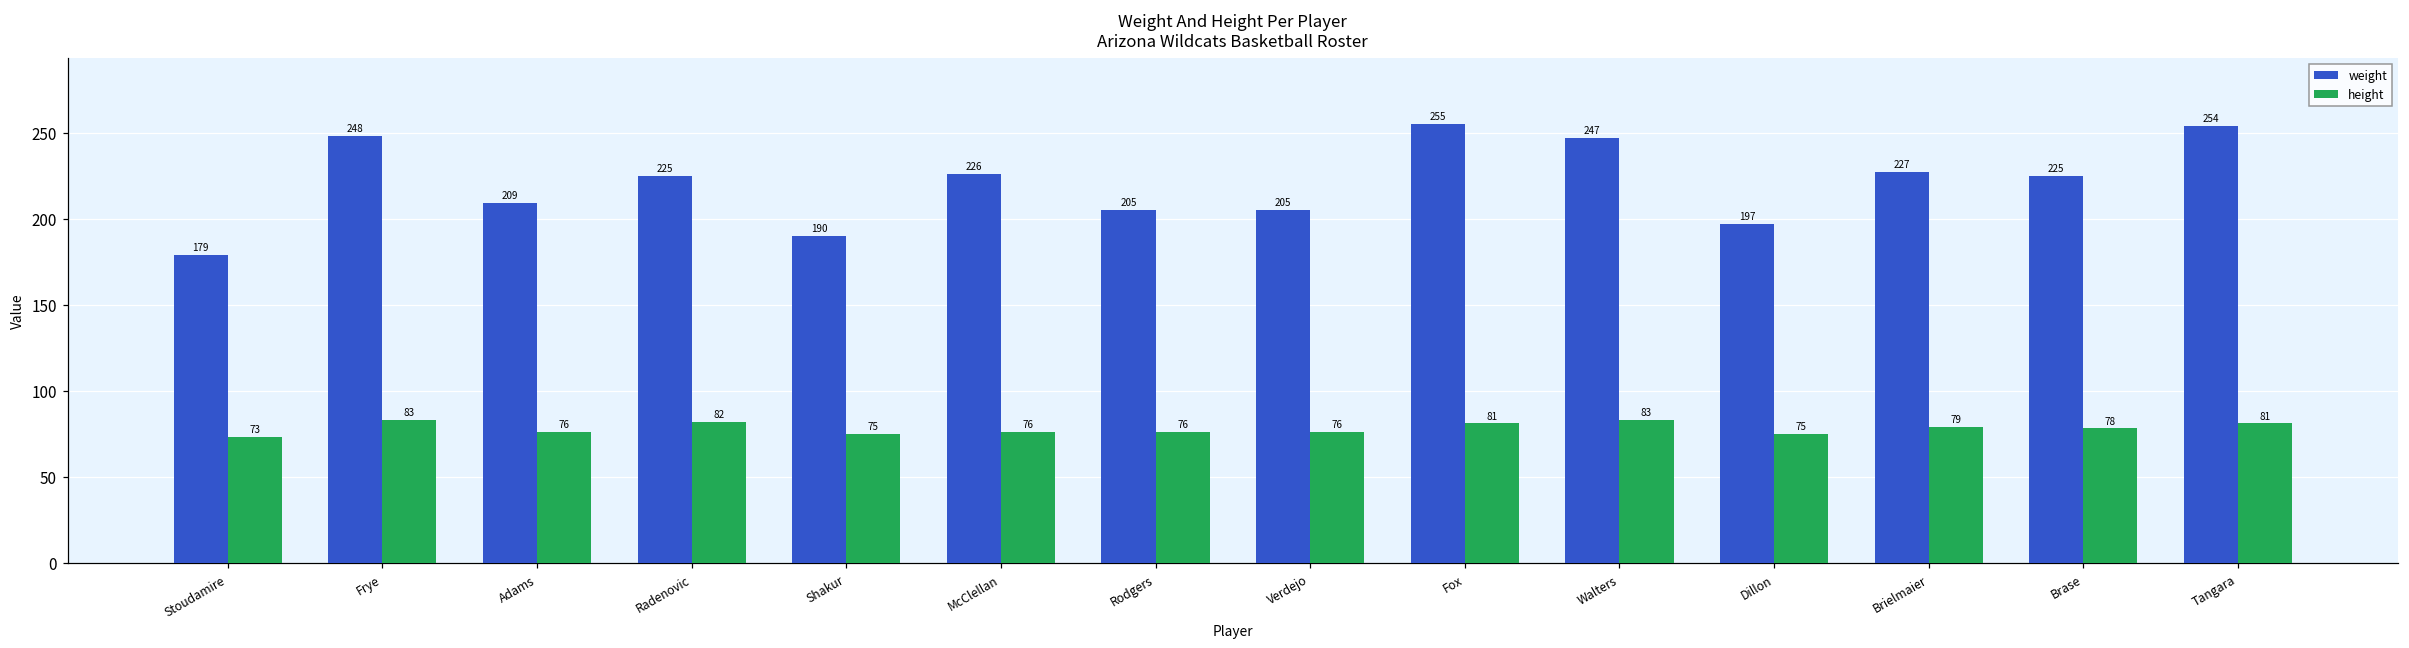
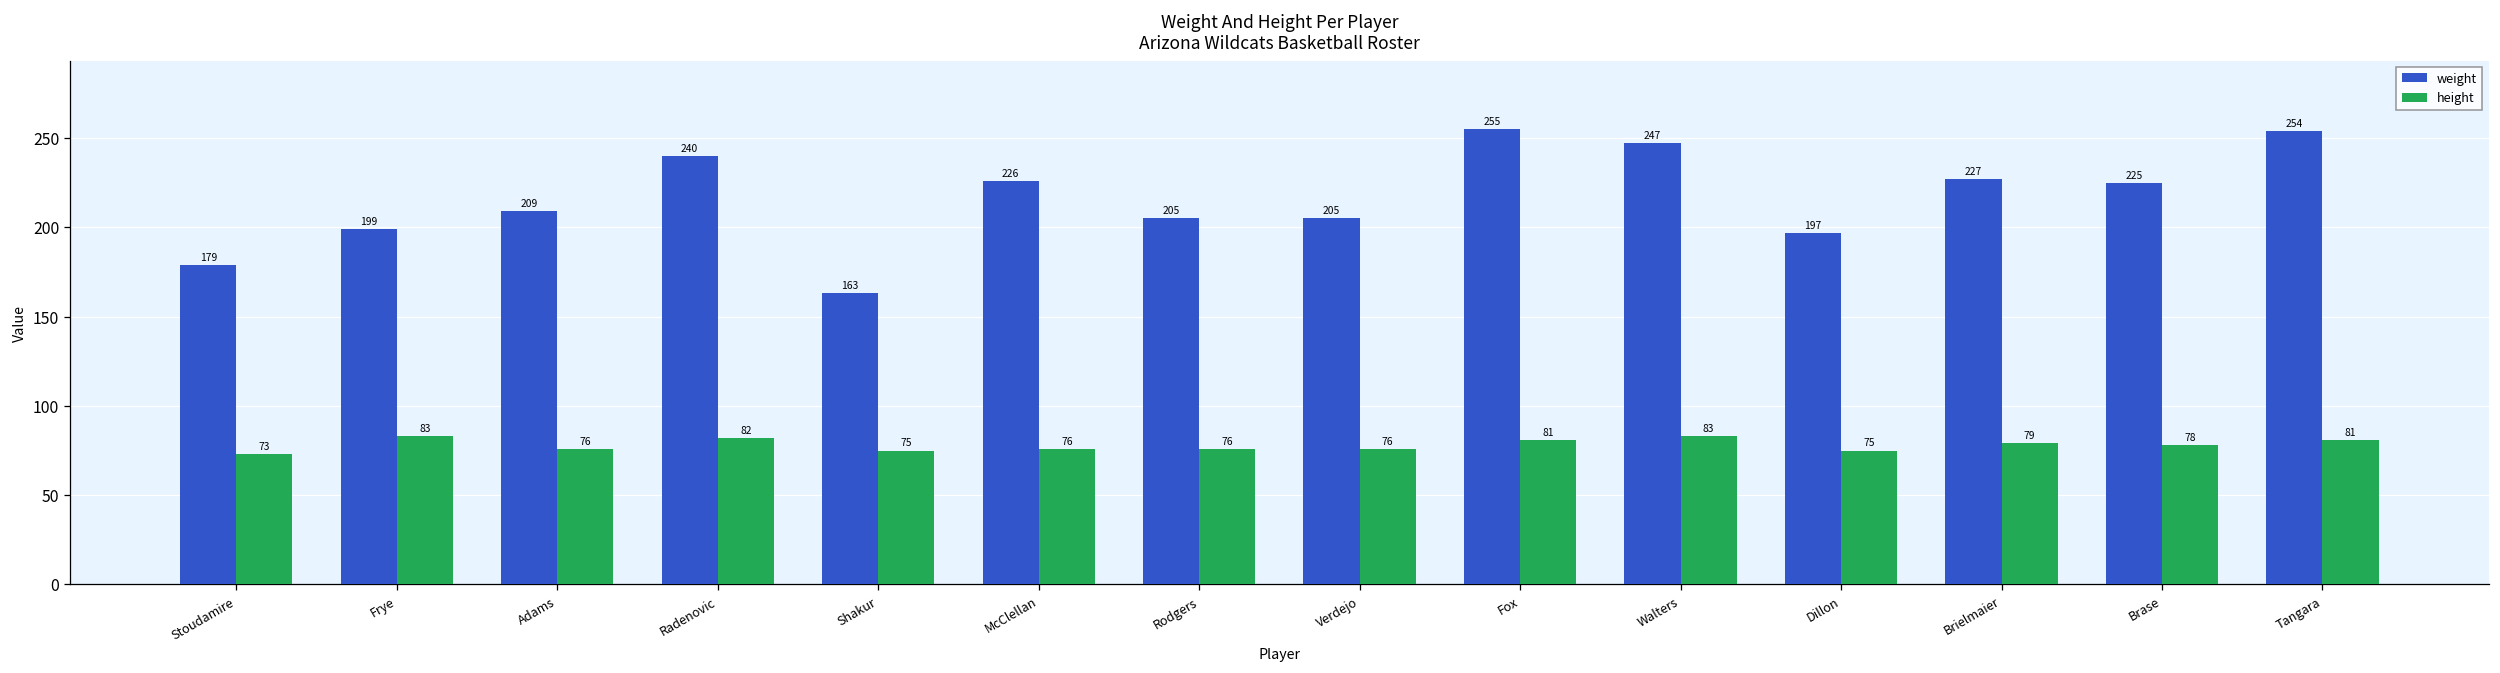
weight, Frye: 248 -> 199
weight, Radenovic: 225 -> 240
weight, Shakur: 190 -> 163
